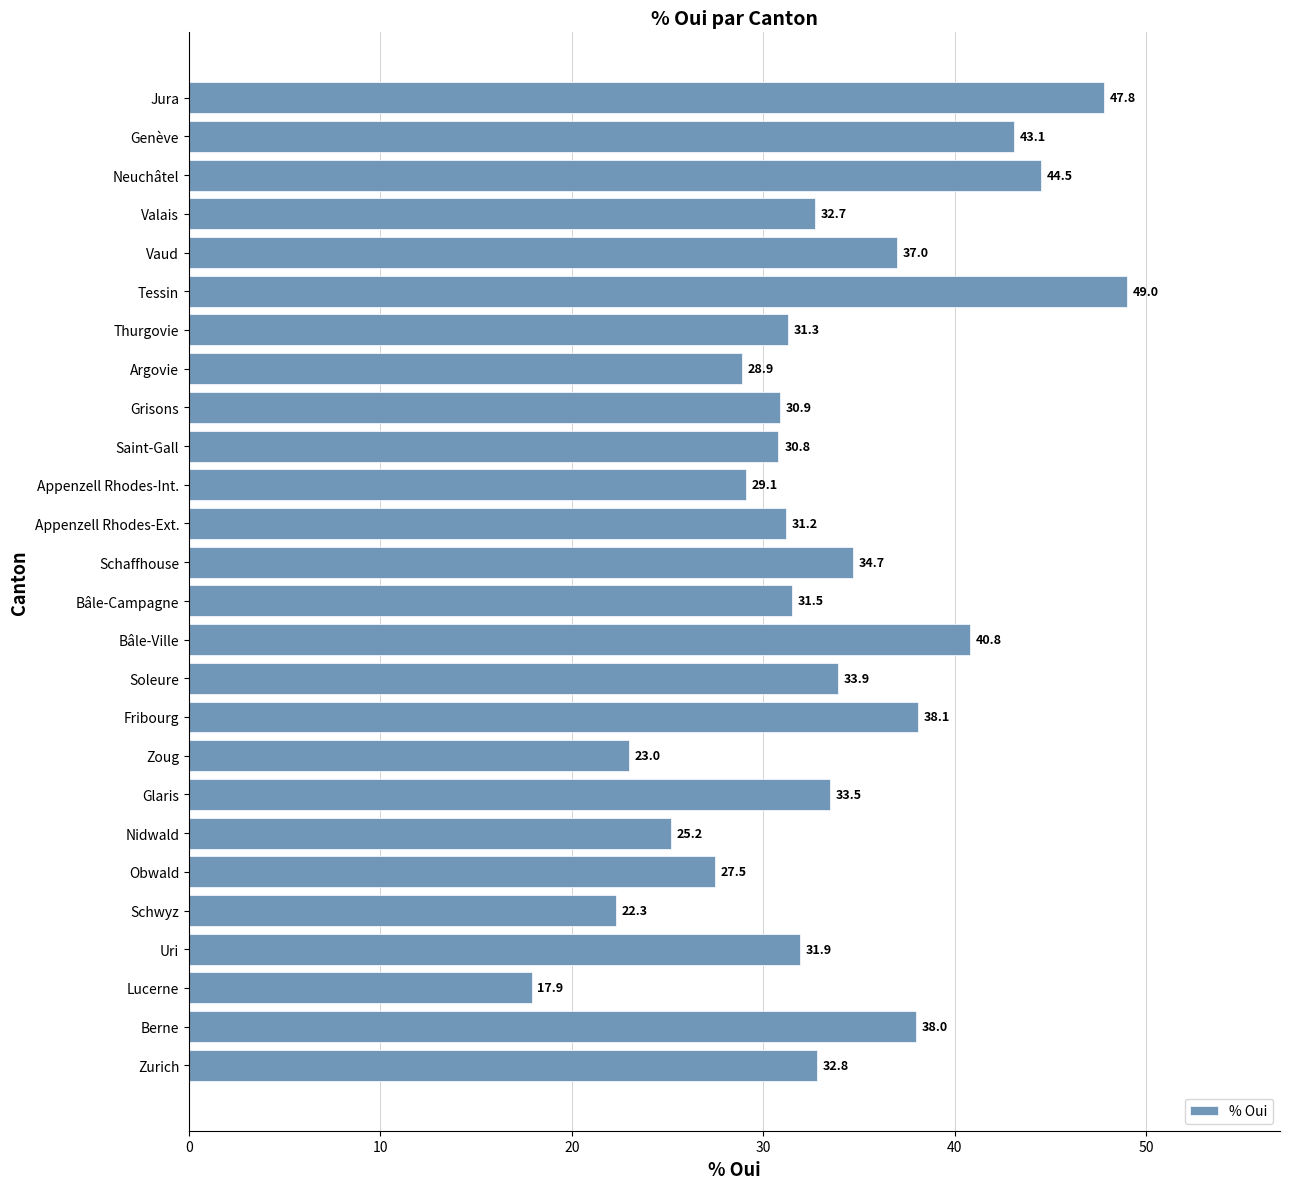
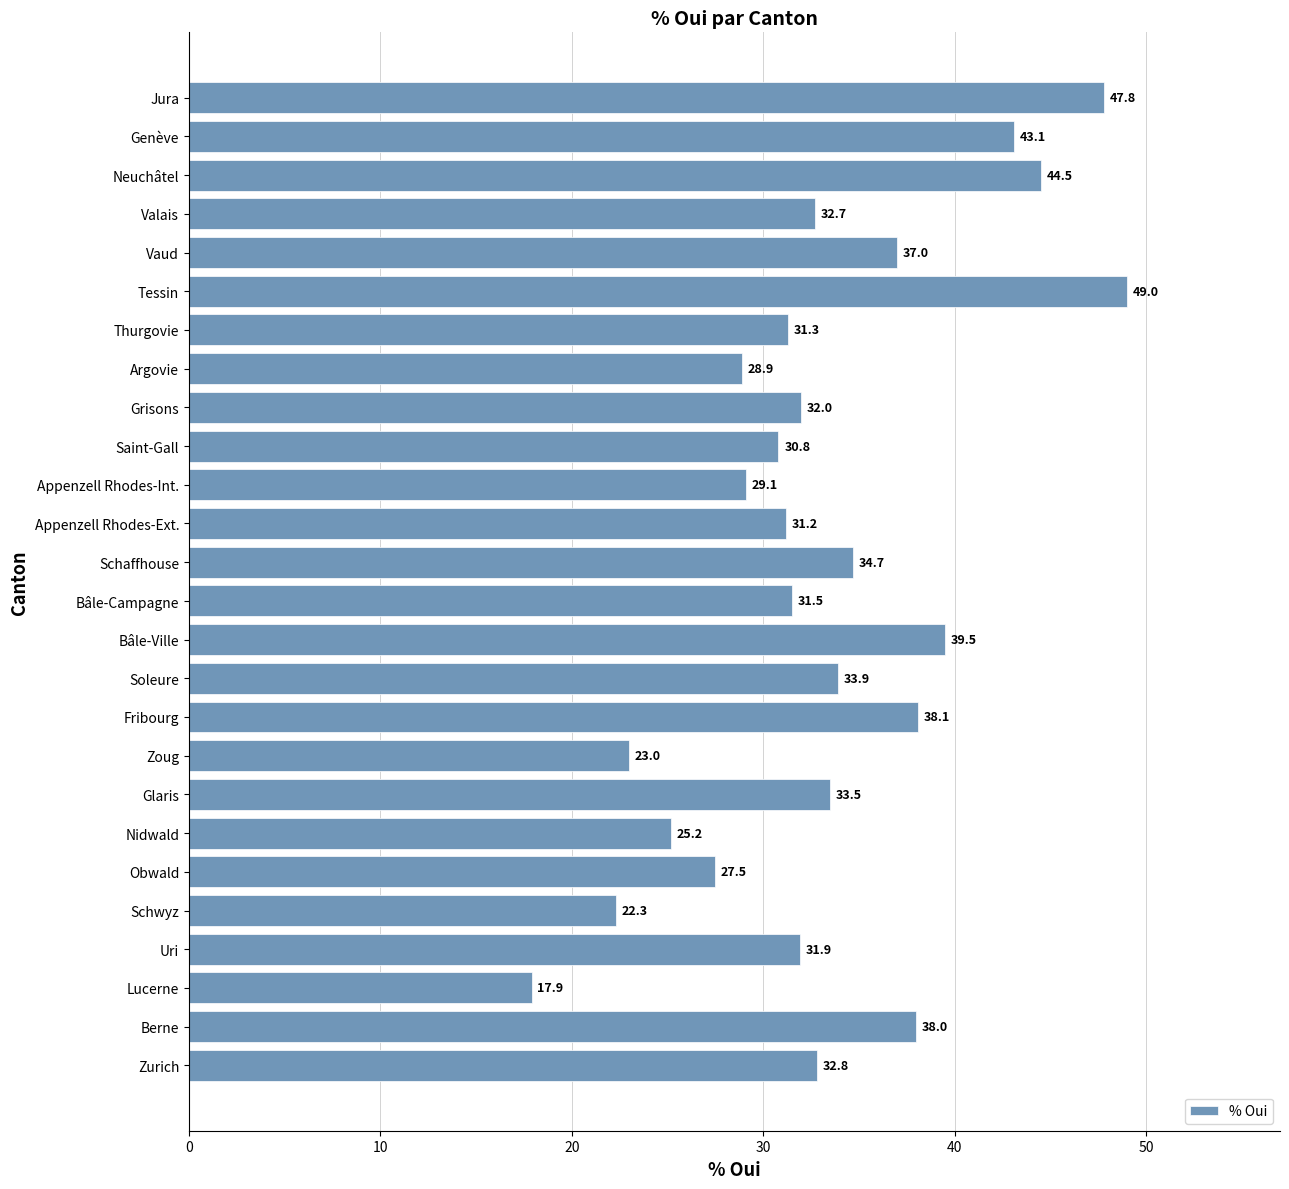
Grisons: 30.9 -> 32.0
Bâle-Ville: 40.8 -> 39.5
